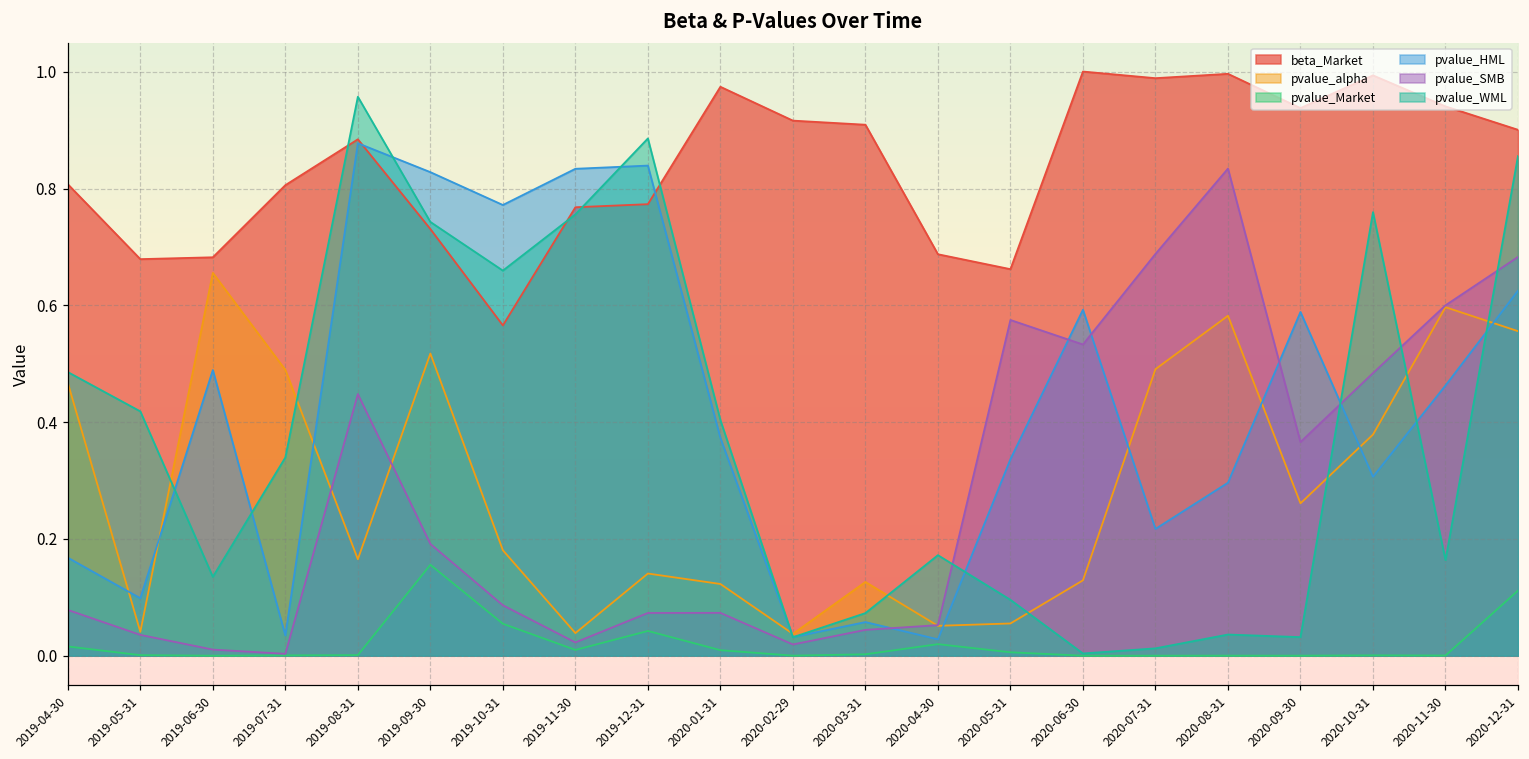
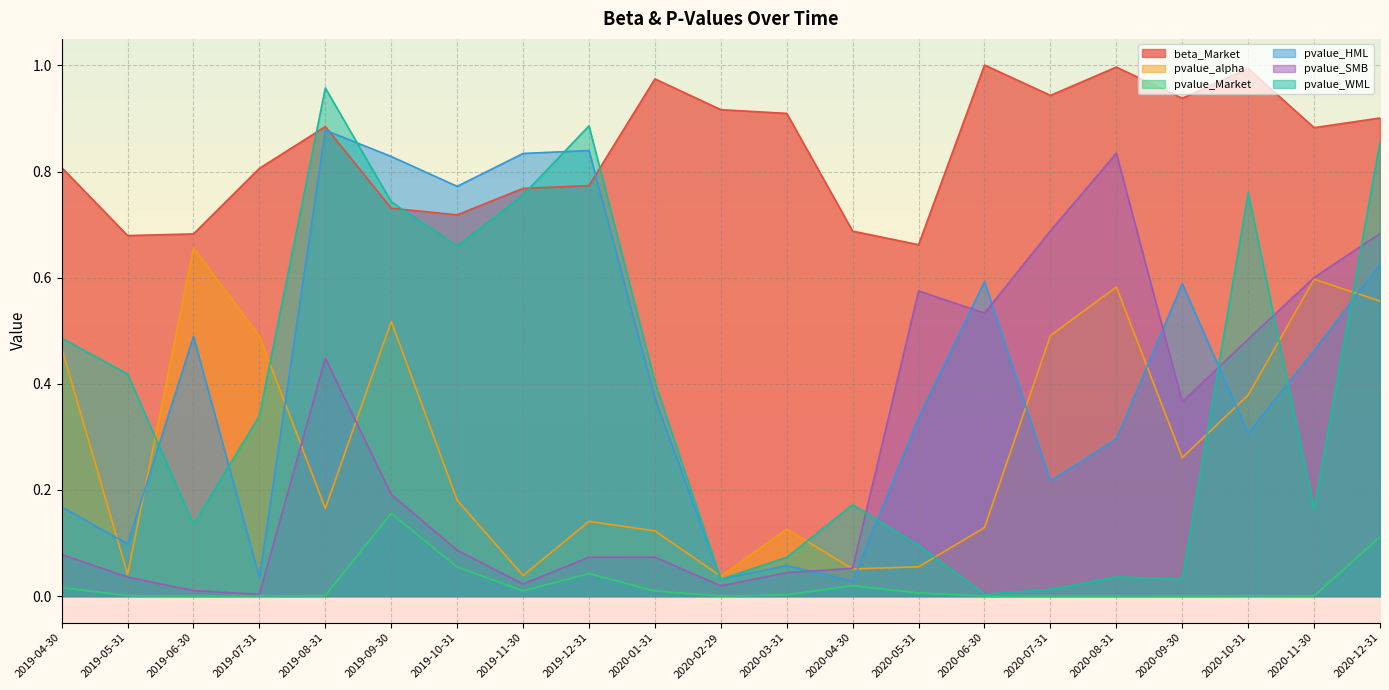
beta_Market, 2019-10-31: 0.57 -> 0.72
beta_Market, 2020-07-31: 0.99 -> 0.94
beta_Market, 2020-11-30: 0.94 -> 0.88
